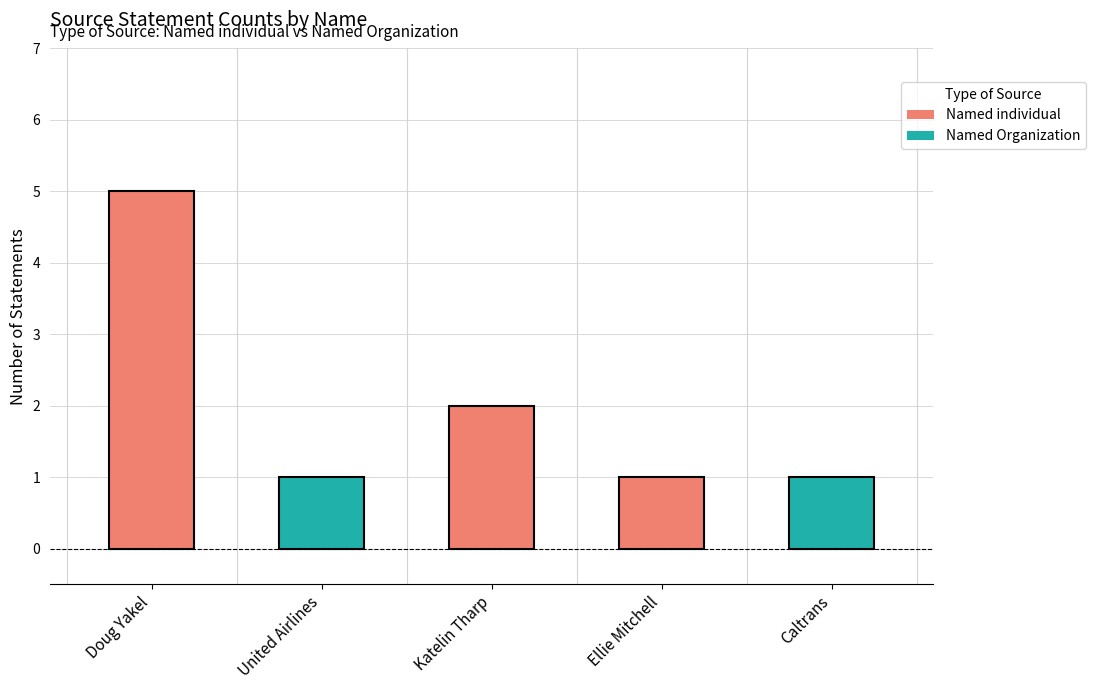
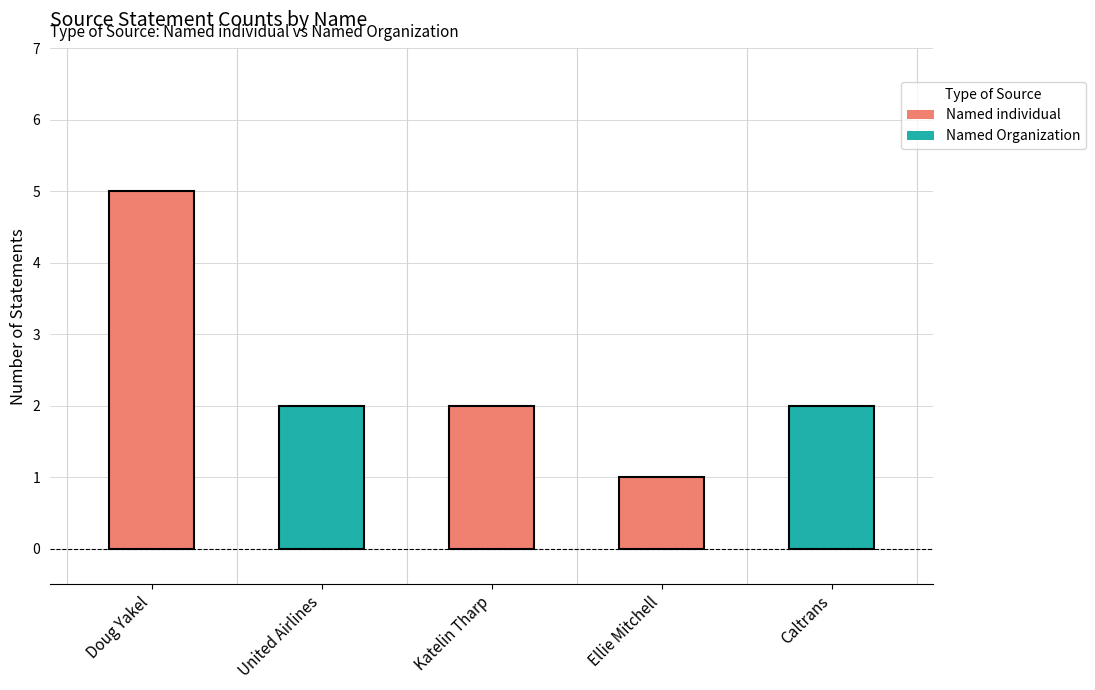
Named Organization, United Airlines: 1 -> 2
Named Organization, Caltrans: 1 -> 2
